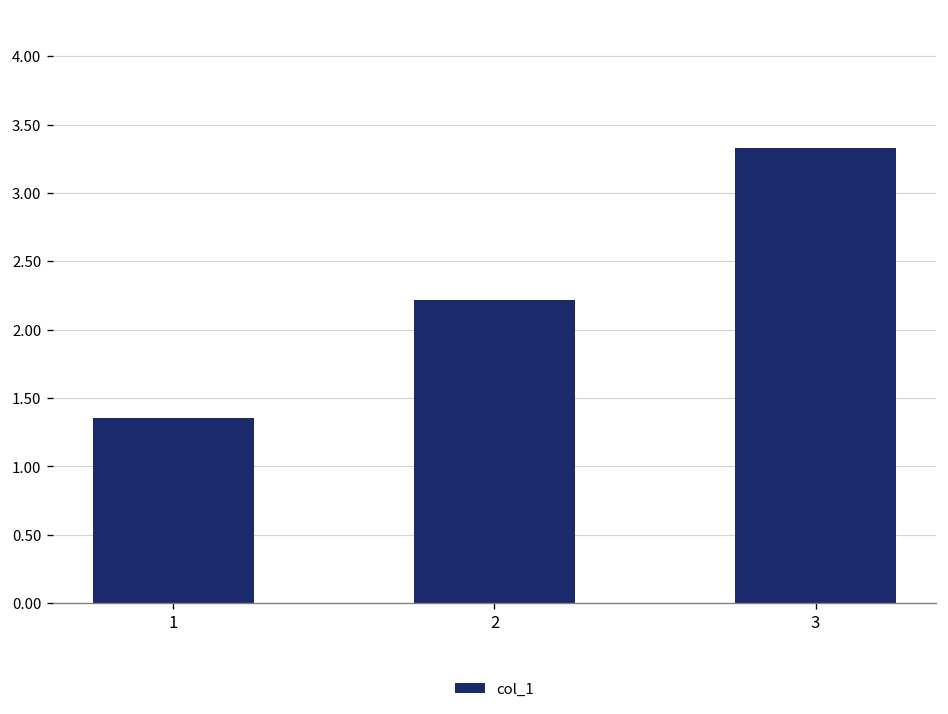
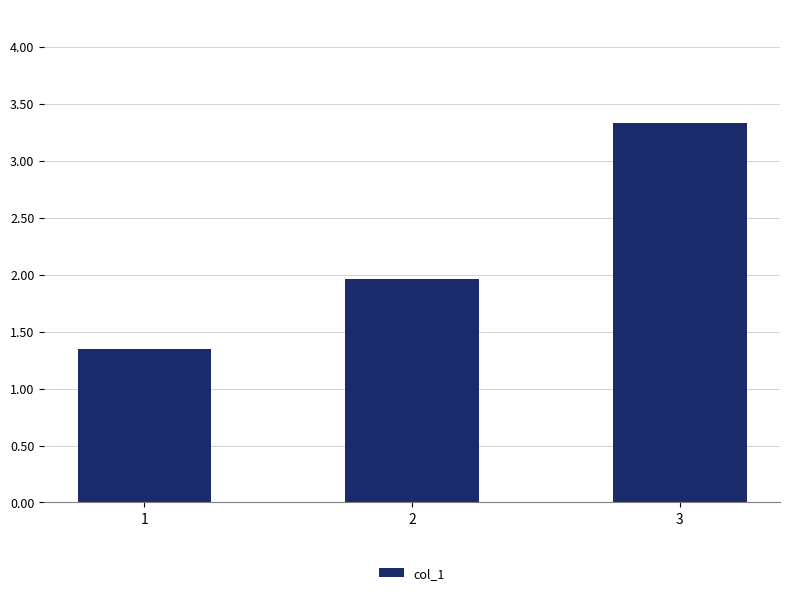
2: 2.22 -> 1.96
